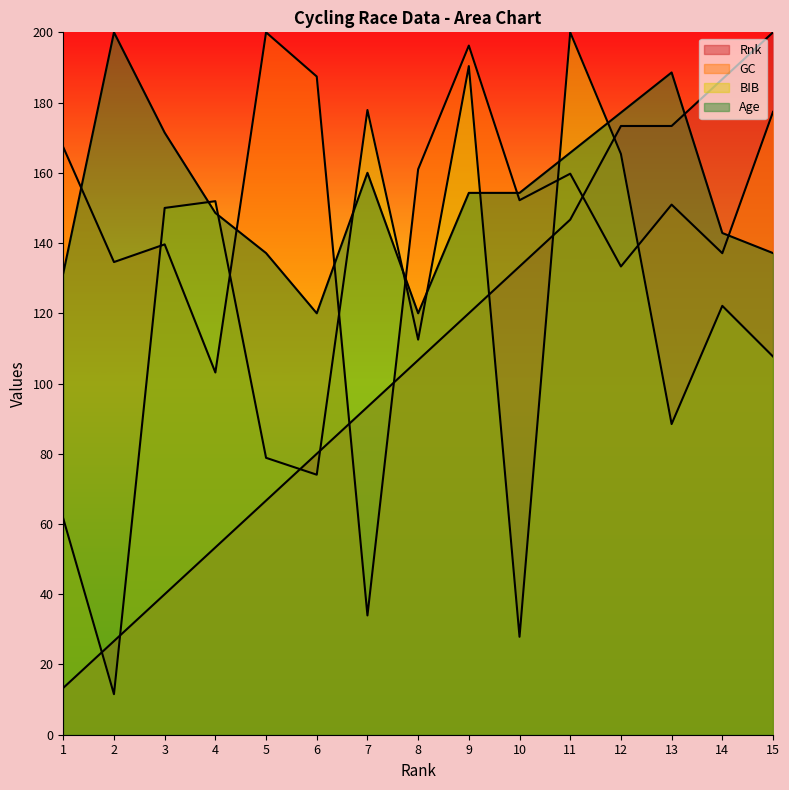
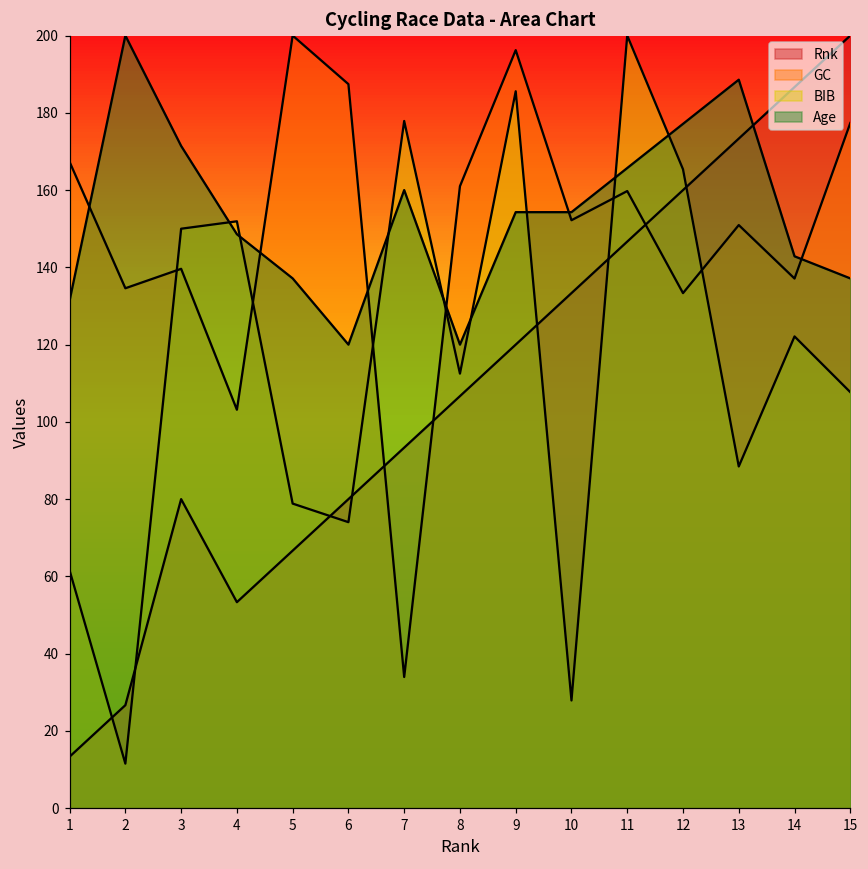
Rnk, 3: 40 -> 80
BIB, 9: 190 -> 186
Rnk, 12: 173 -> 160
